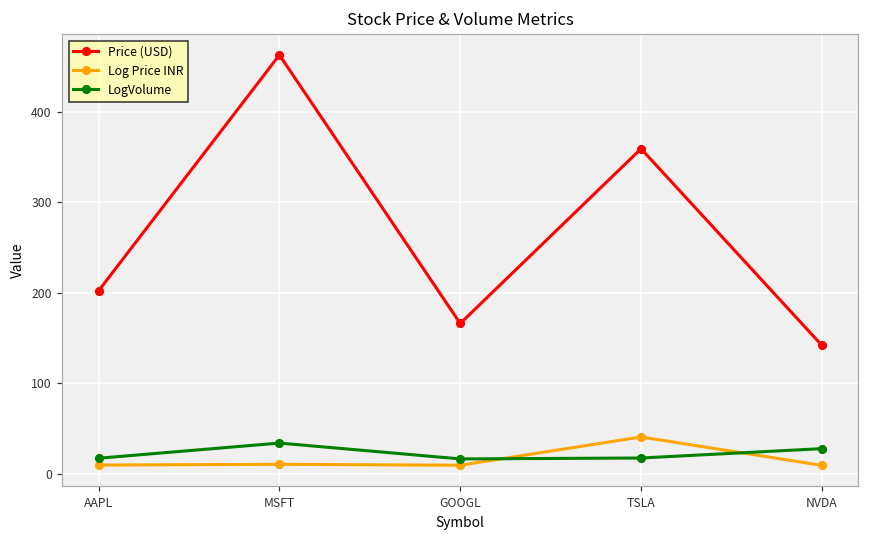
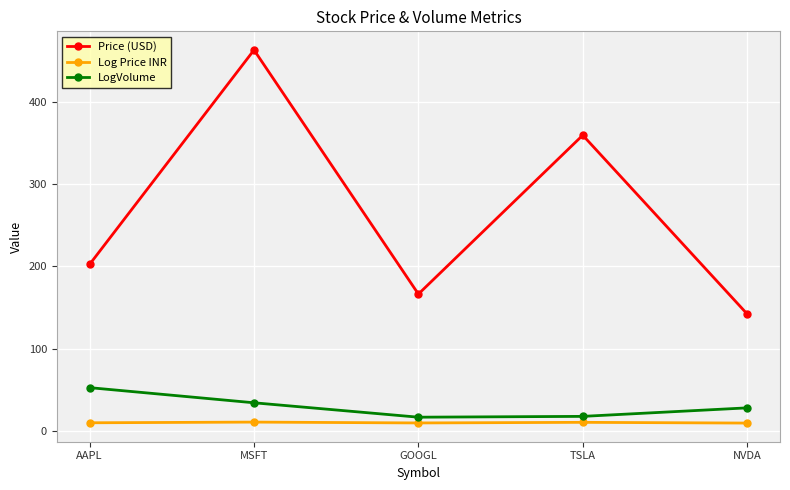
LogVolume, AAPL: 20 -> 50
Log Price INR, TSLA: 40 -> 10
